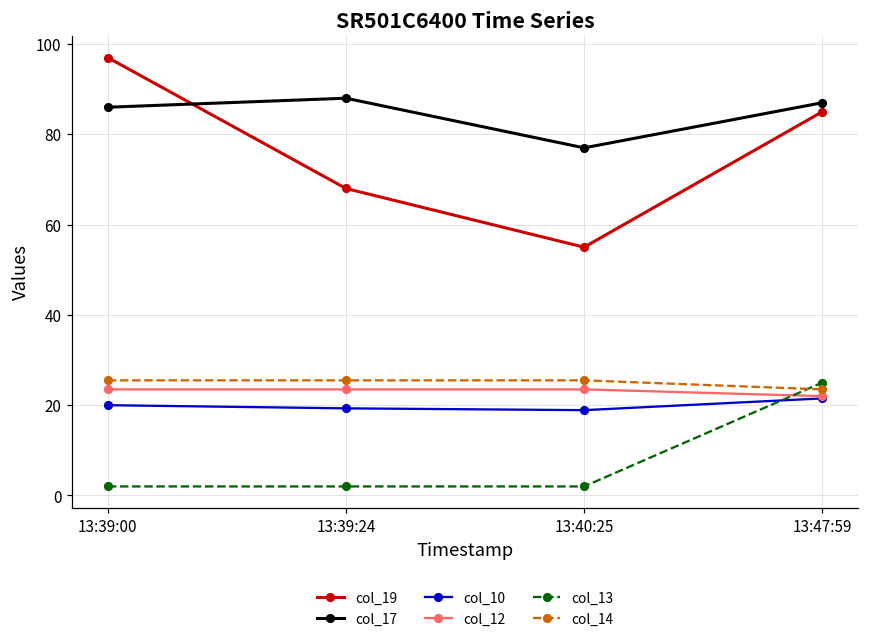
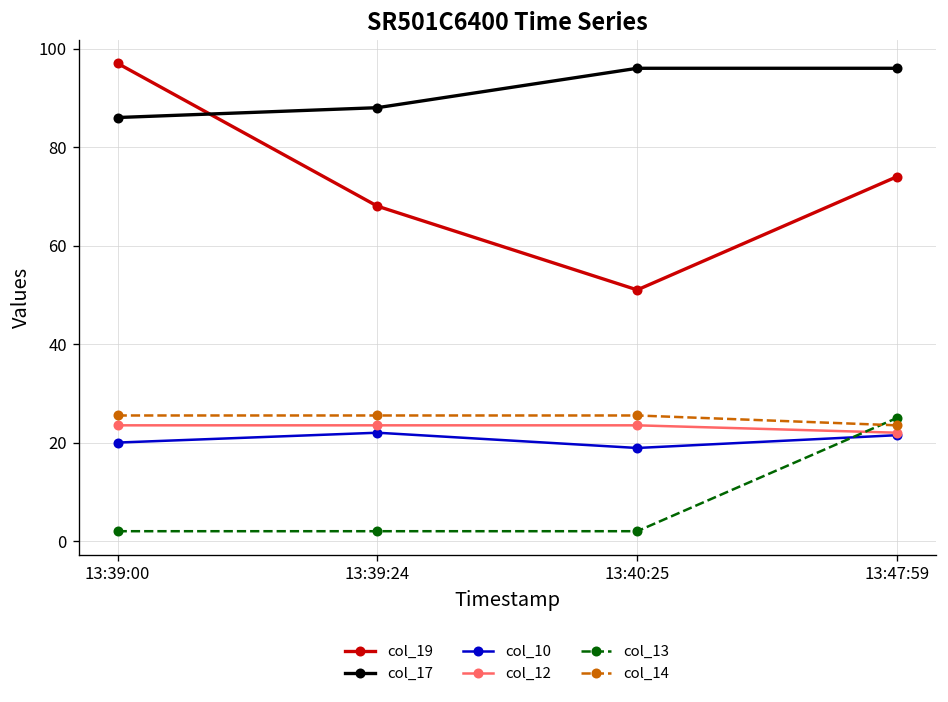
col_10, 13:39:24: 19 -> 22
col_19, 13:40:25: 55 -> 51
col_17, 13:40:25: 77 -> 96
col_19, 13:47:59: 85 -> 74
col_17, 13:47:59: 87 -> 96
